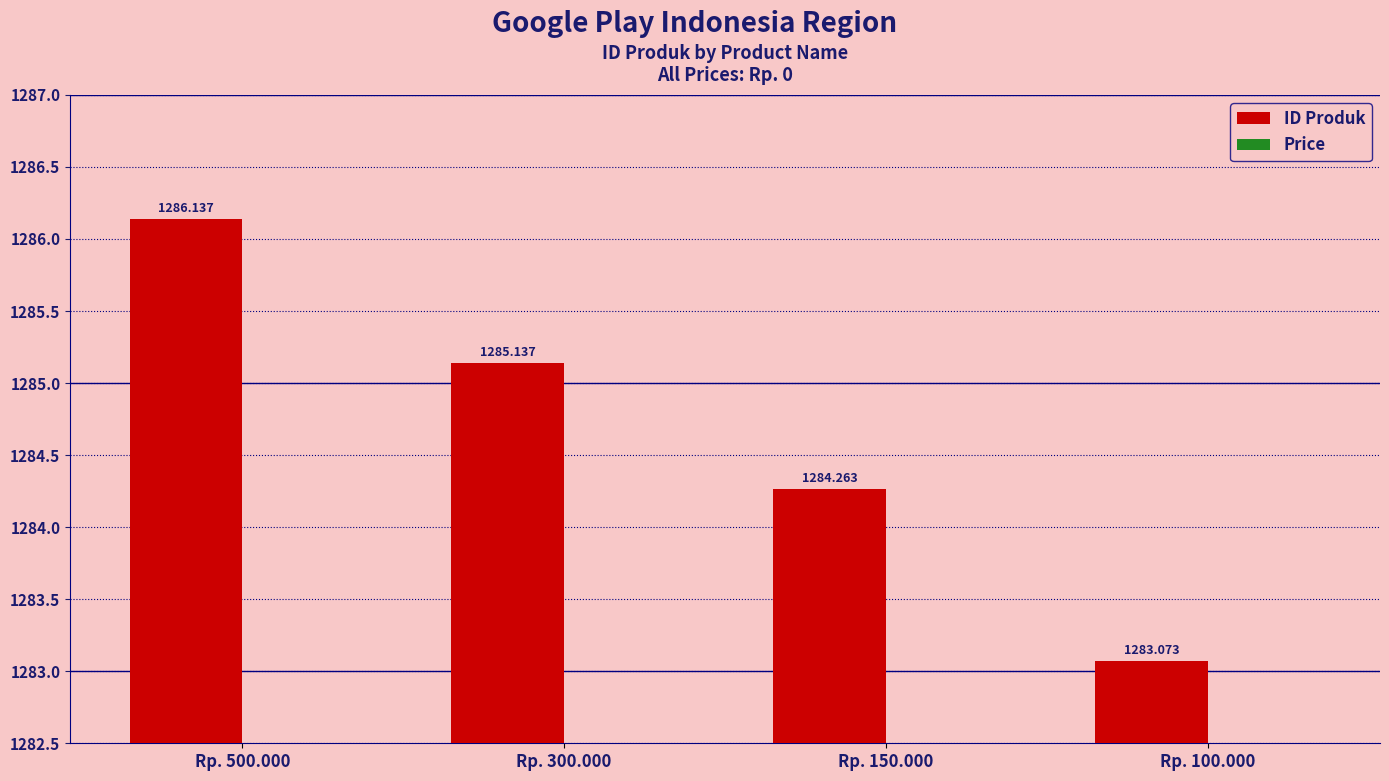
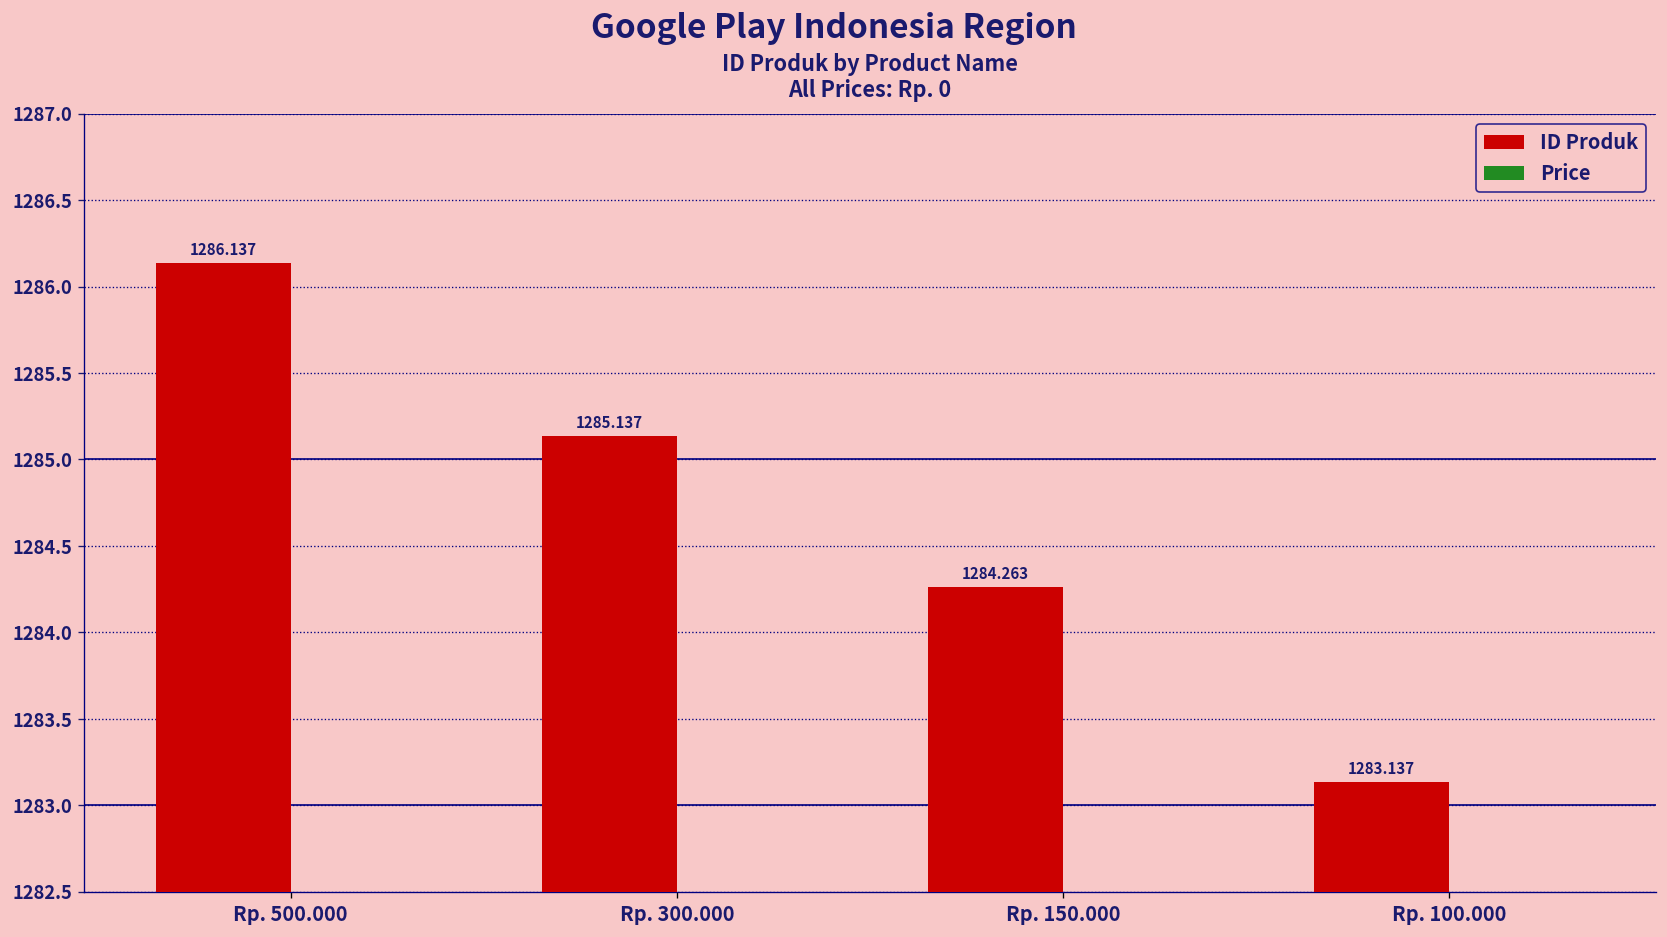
ID Produk, Rp. 100.000: 1283.073 -> 1283.137
